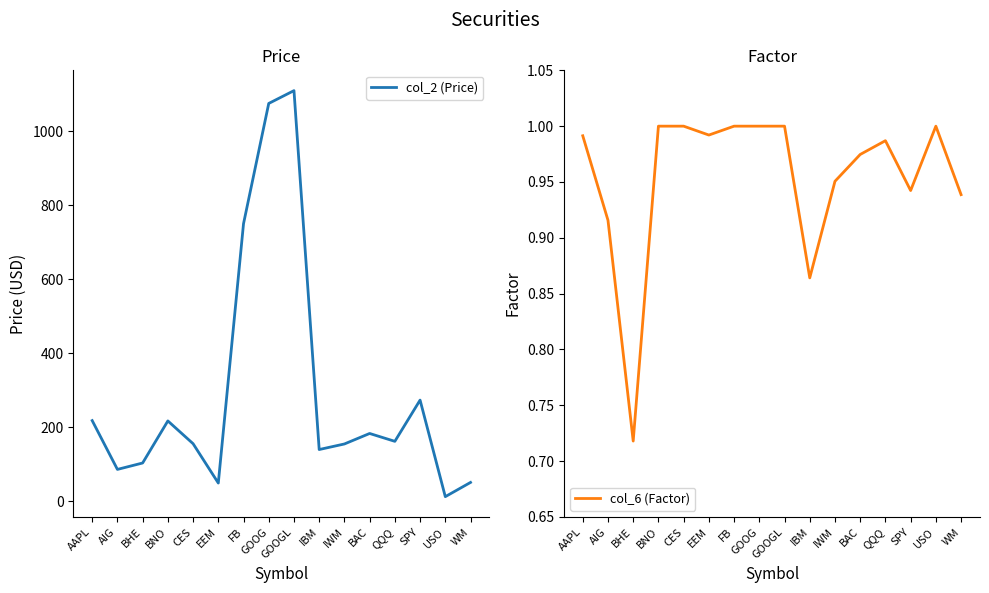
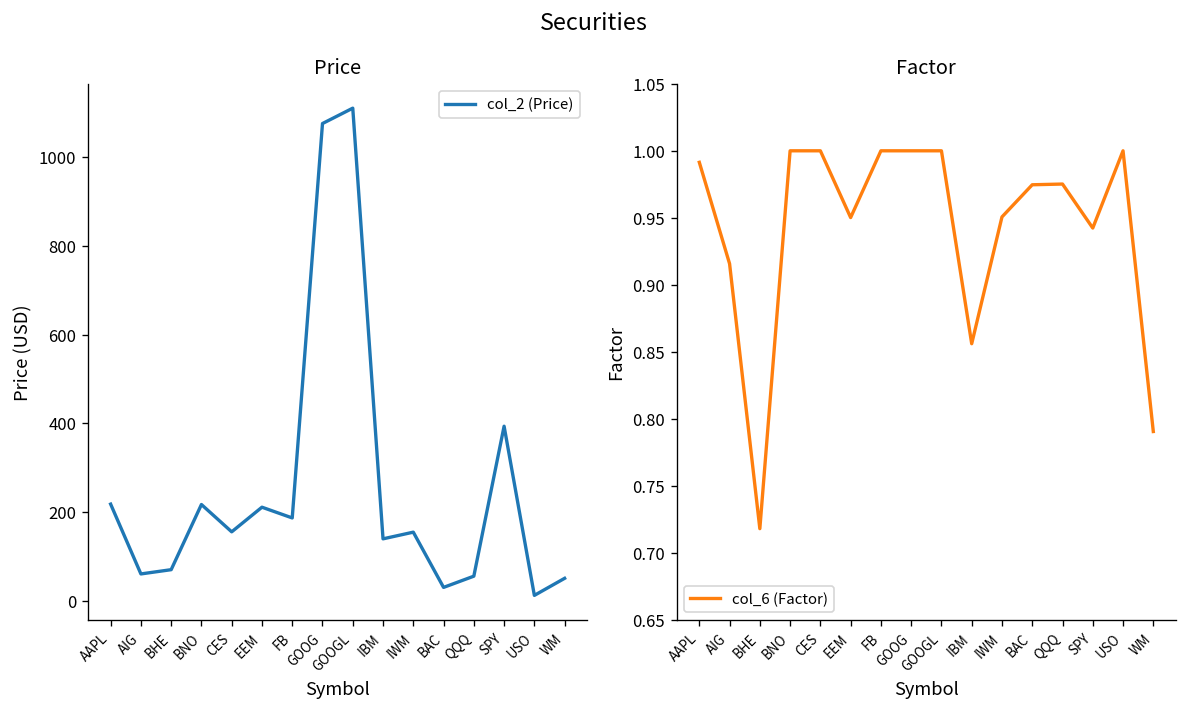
Price, AIG: 90 -> 60
Price, BHE: 100 -> 70
Price, EEM: 50 -> 210
Price, FB: 750 -> 190
Price, BAC: 180 -> 30
Price, QQQ: 160 -> 60
Price, SPY: 270 -> 390
Factor, EEM: 0.992 -> 0.950
Factor, IBM: 0.864 -> 0.856
Factor, QQQ: 0.987 -> 0.975
Factor, WM: 0.939 -> 0.790
